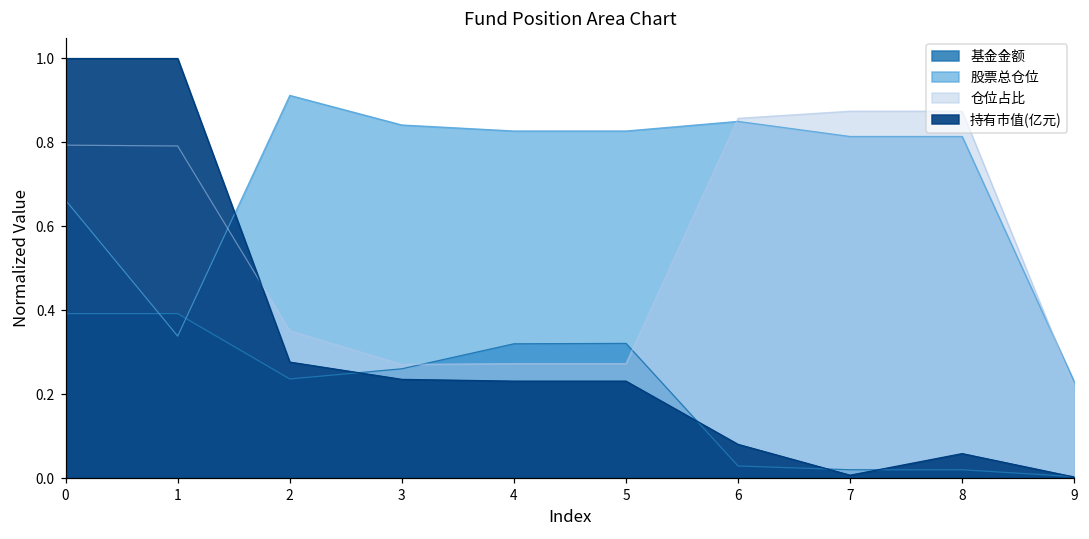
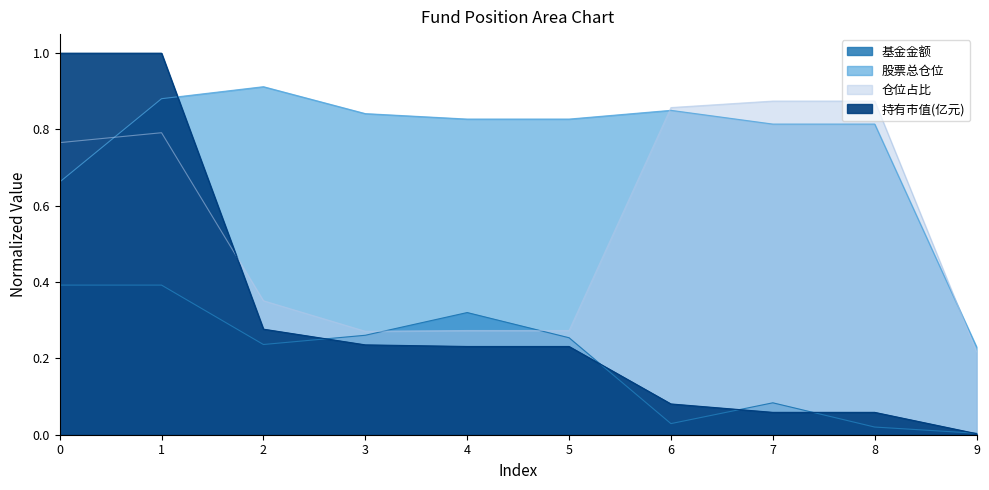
仓位占比, 0: 0.79 -> 0.77
股票总仓位, 1: 0.34 -> 0.88
基金金额, 5: 0.32 -> 0.25
基金金额, 7: 0.02 -> 0.08
持有市值(亿元), 7: 0.01 -> 0.06
